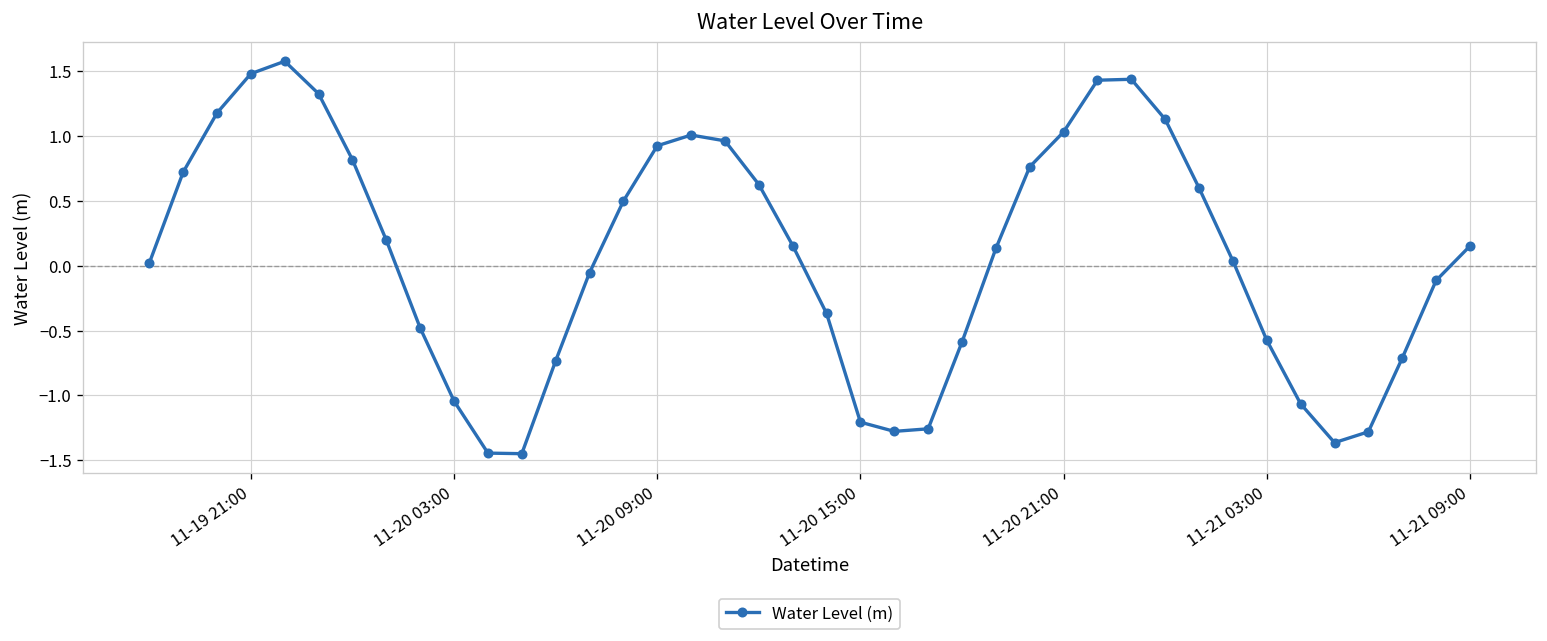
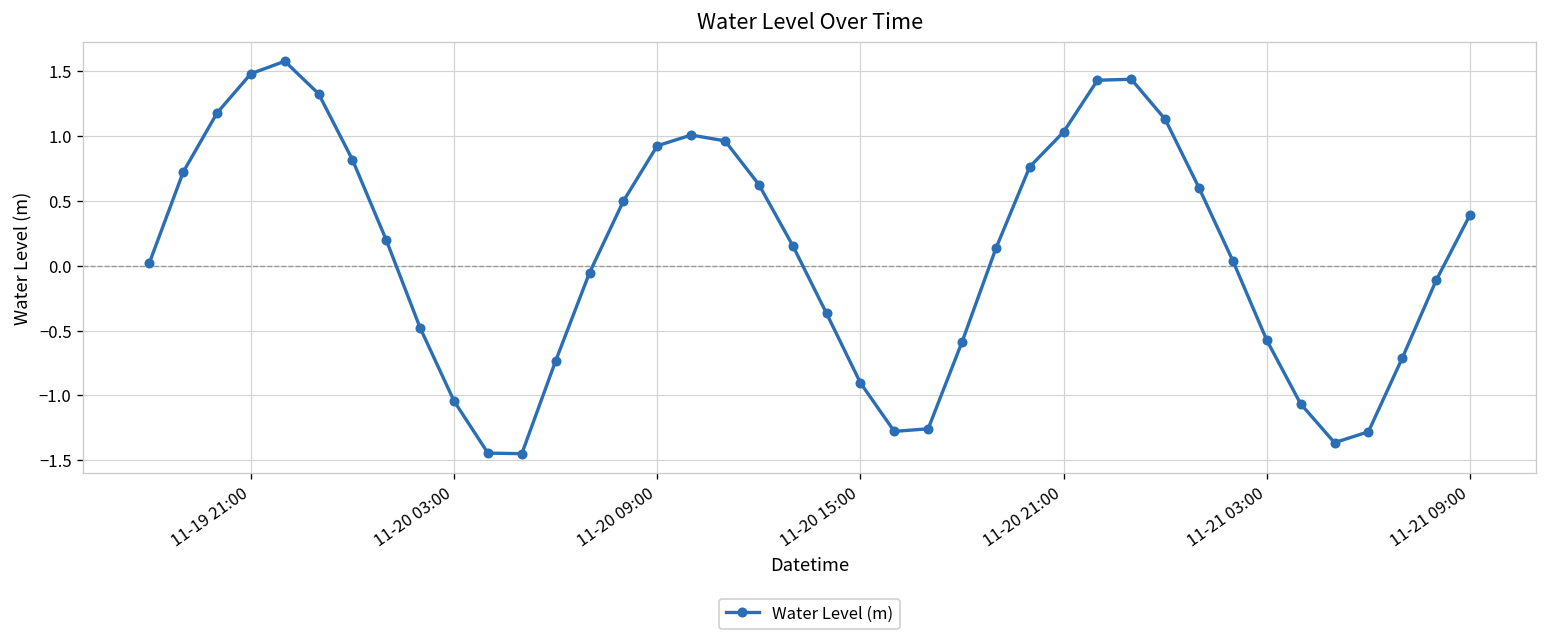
11-20 15:00: -1.21 -> -0.90
11-21 09:00: 0.15 -> 0.39
